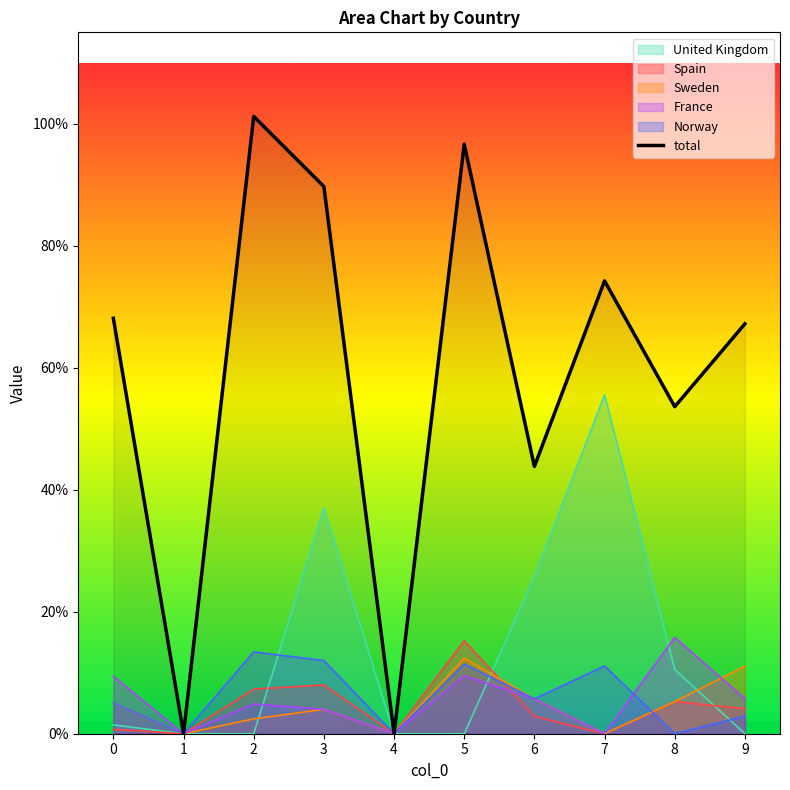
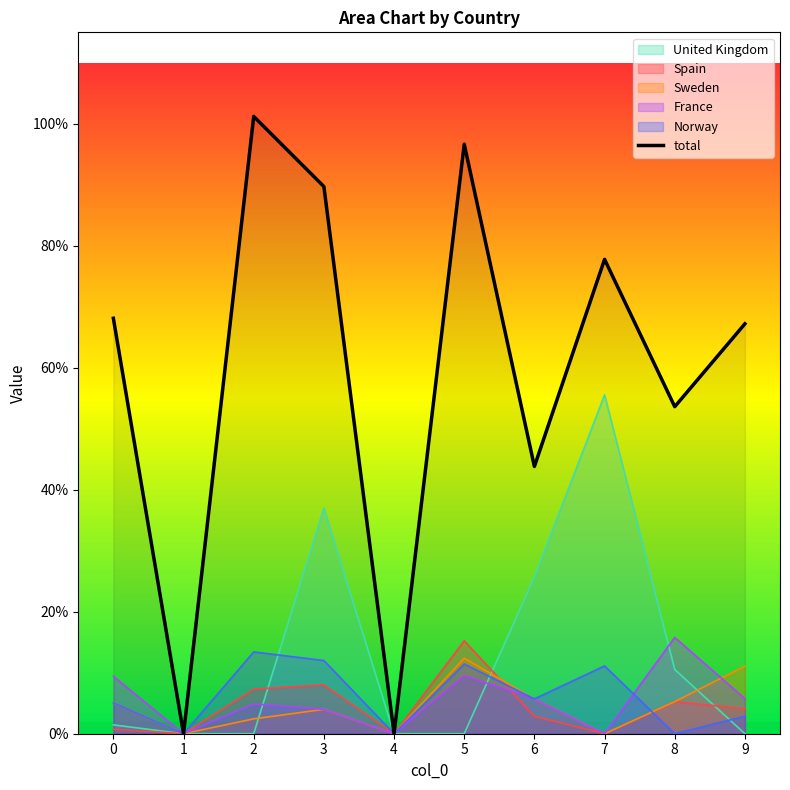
total, 7: 74% -> 78%
